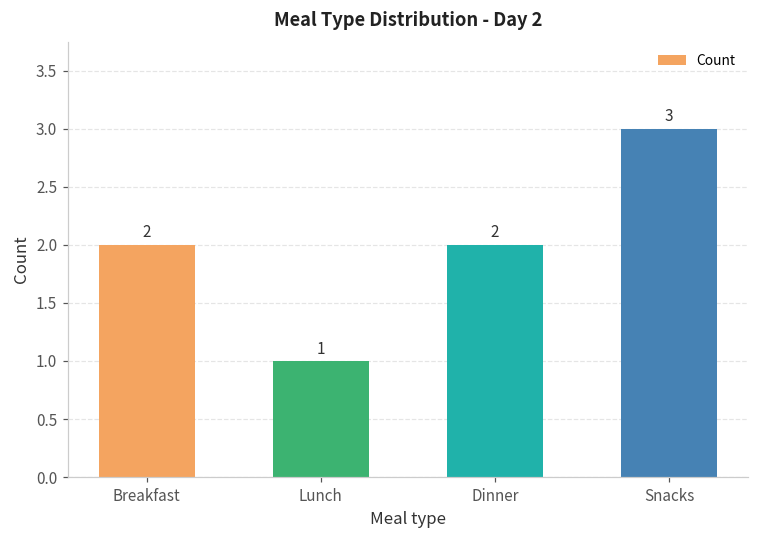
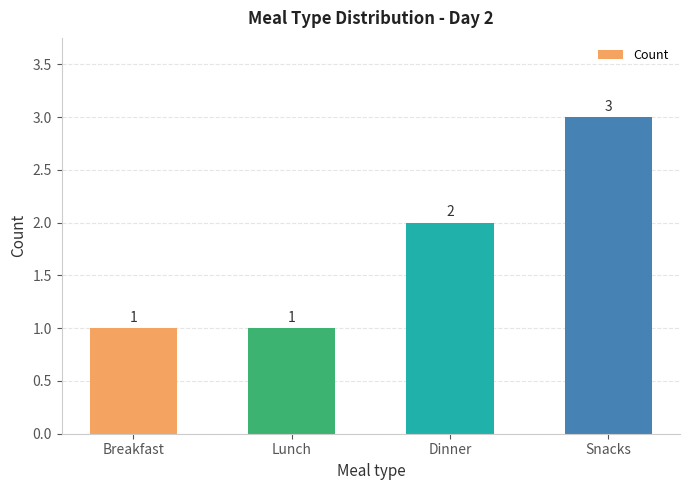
Breakfast: 2 -> 1
